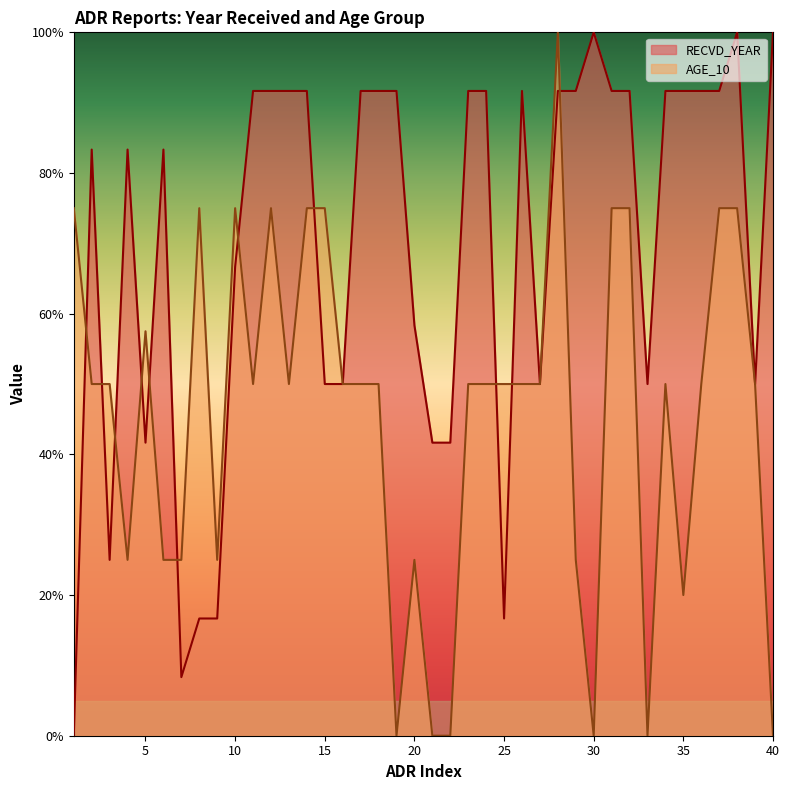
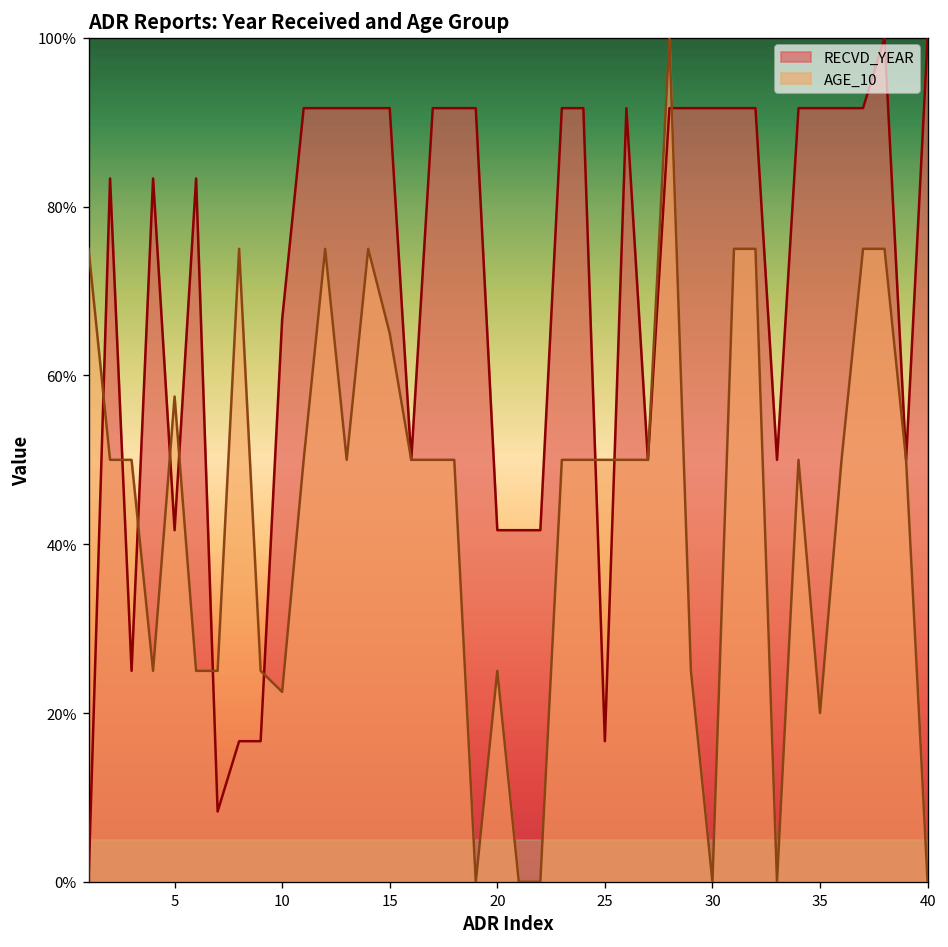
AGE_10, 10: 75% -> 23%
RECVD_YEAR, 15: 50% -> 92%
AGE_10, 15: 75% -> 65%
RECVD_YEAR, 20: 58% -> 42%
RECVD_YEAR, 30: 100% -> 92%
